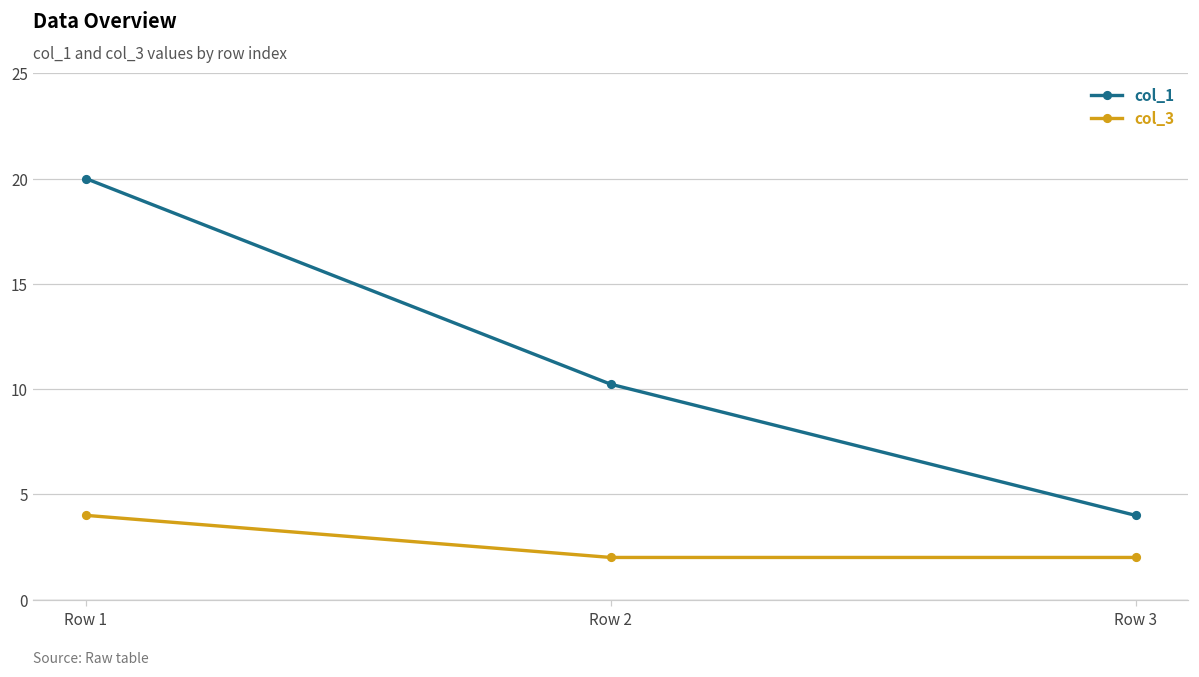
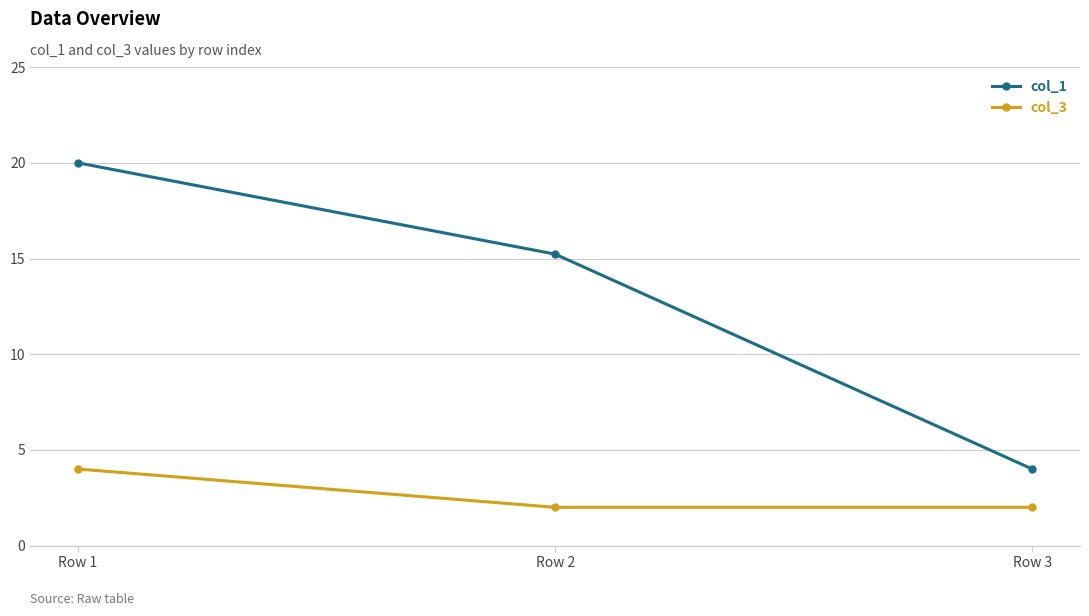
col_1, Row 2: 10.2 -> 15.2
